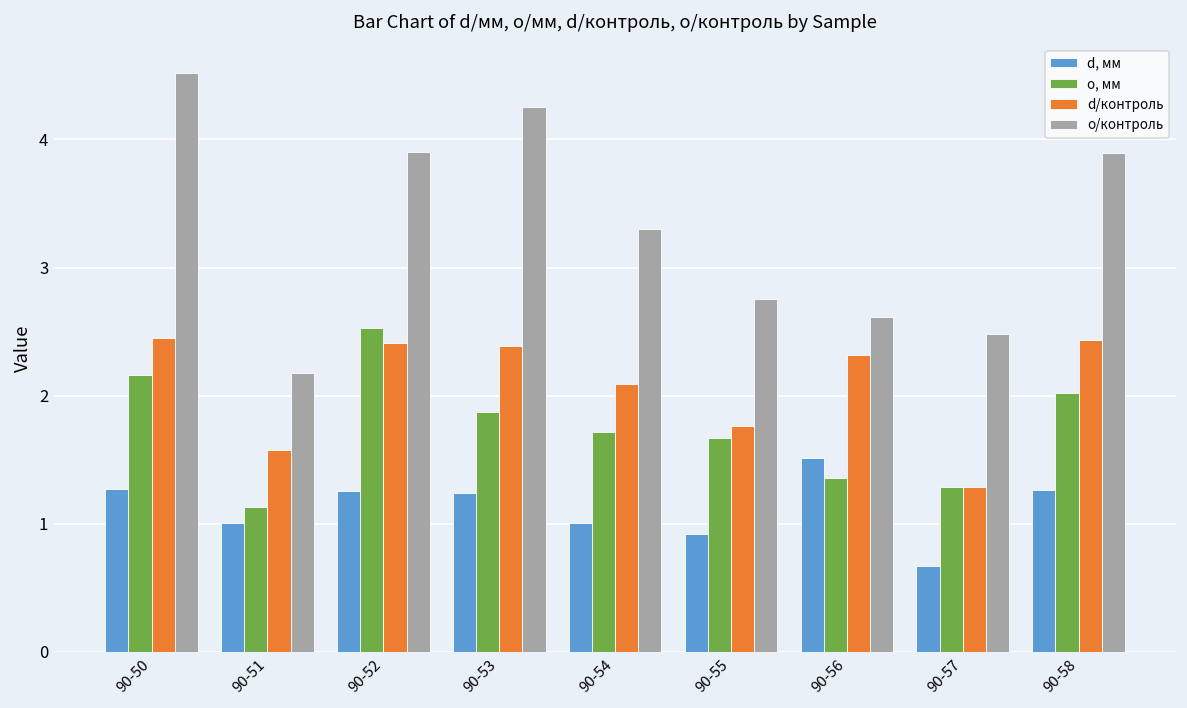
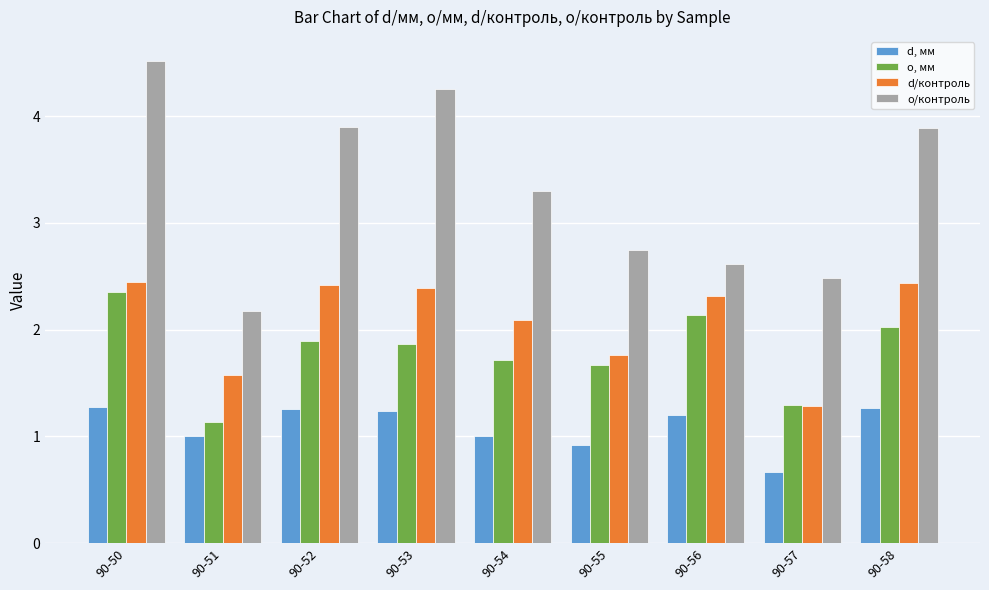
o, мм, 90-50: 2.16 -> 2.35
o, мм, 90-52: 2.53 -> 1.90
d, мм, 90-56: 1.51 -> 1.21
o, мм, 90-56: 1.36 -> 2.14
